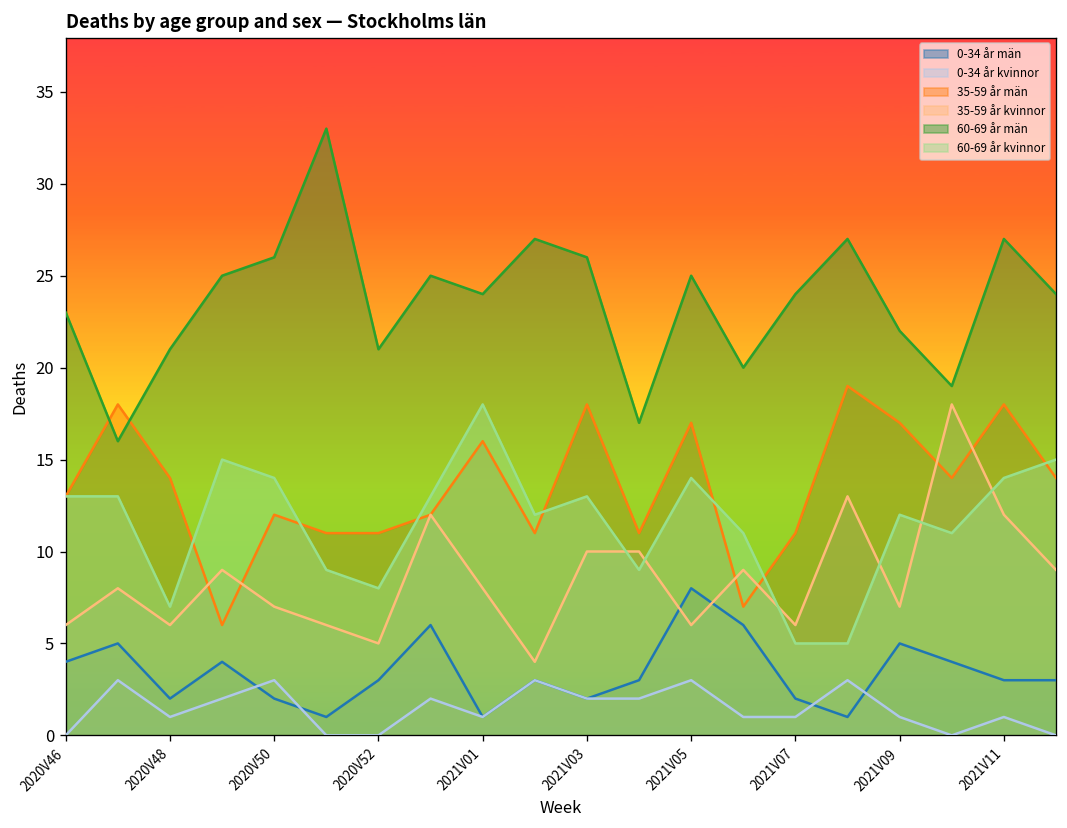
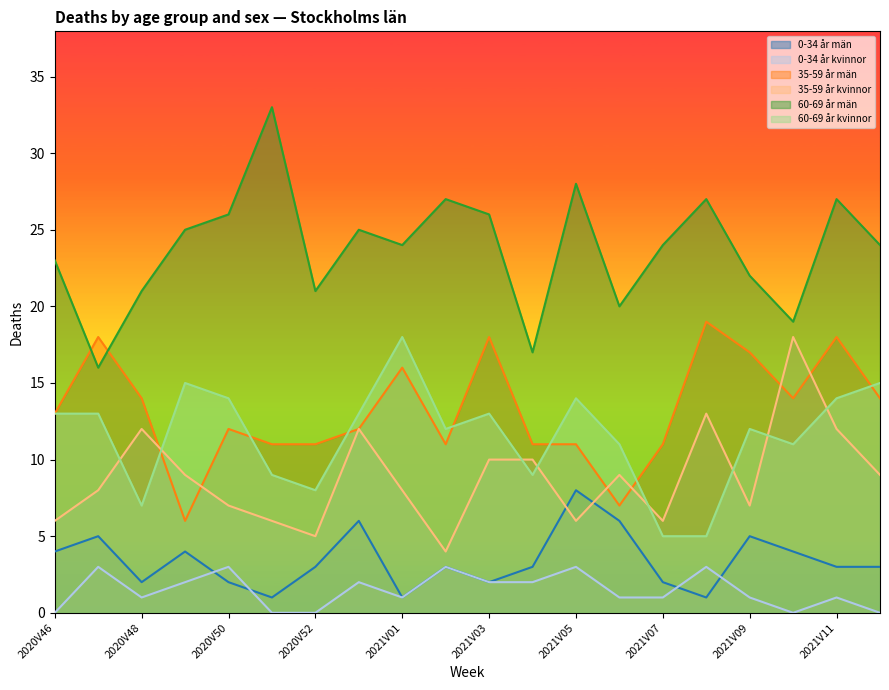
35-59 år kvinnor, 2020V48: 6 -> 12
35-59 år män, 2021V05: 17 -> 11
60-69 år män, 2021V05: 25 -> 28
